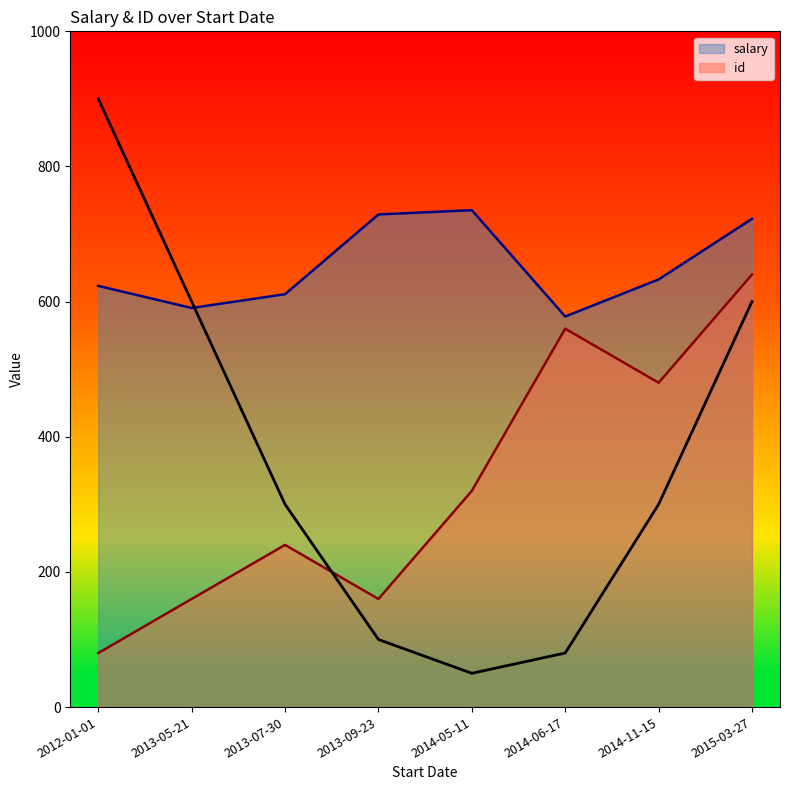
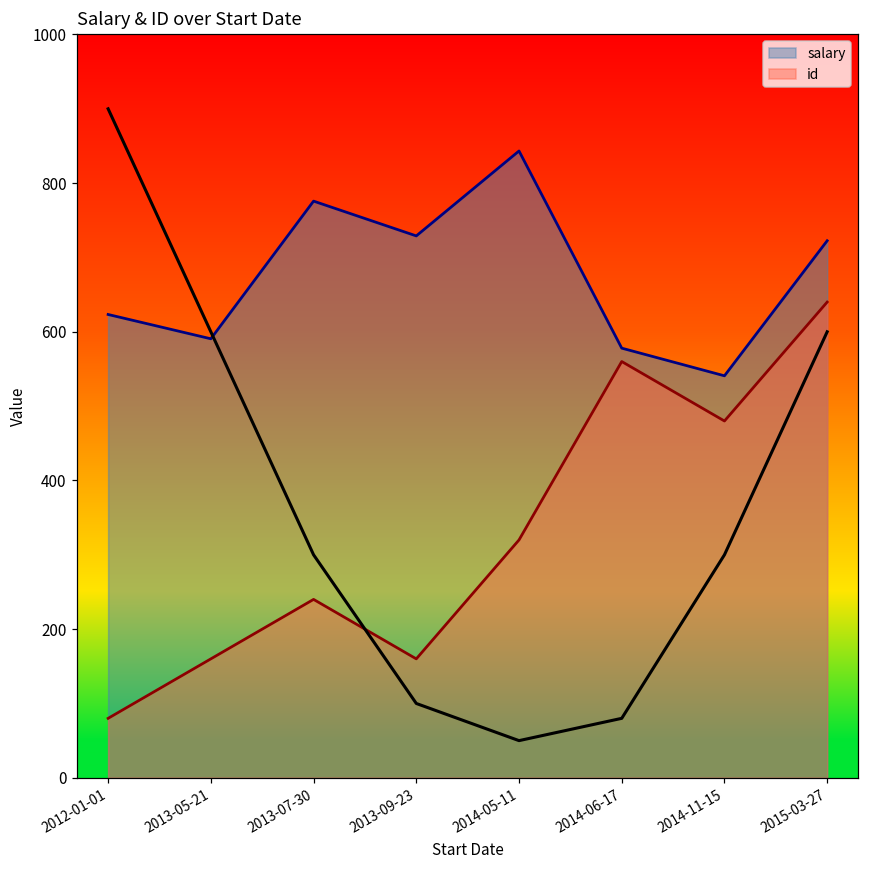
salary, 2013-07-30: 610 -> 780
salary, 2014-05-11: 740 -> 840
salary, 2014-11-15: 630 -> 540
